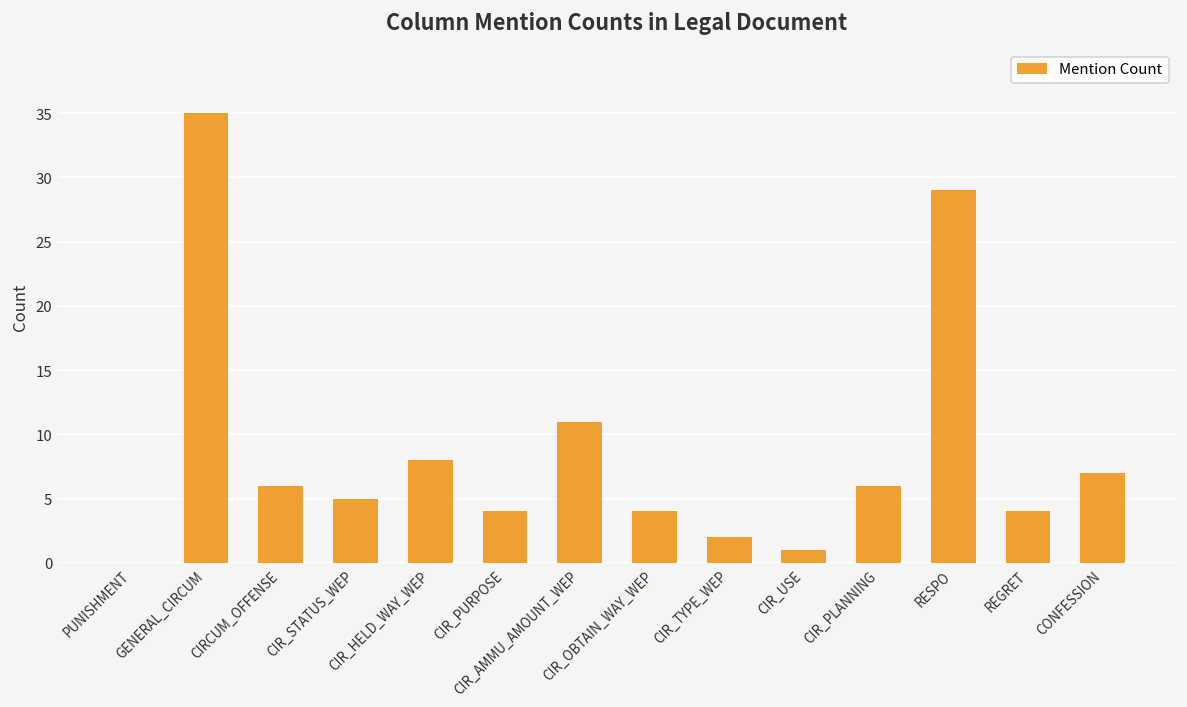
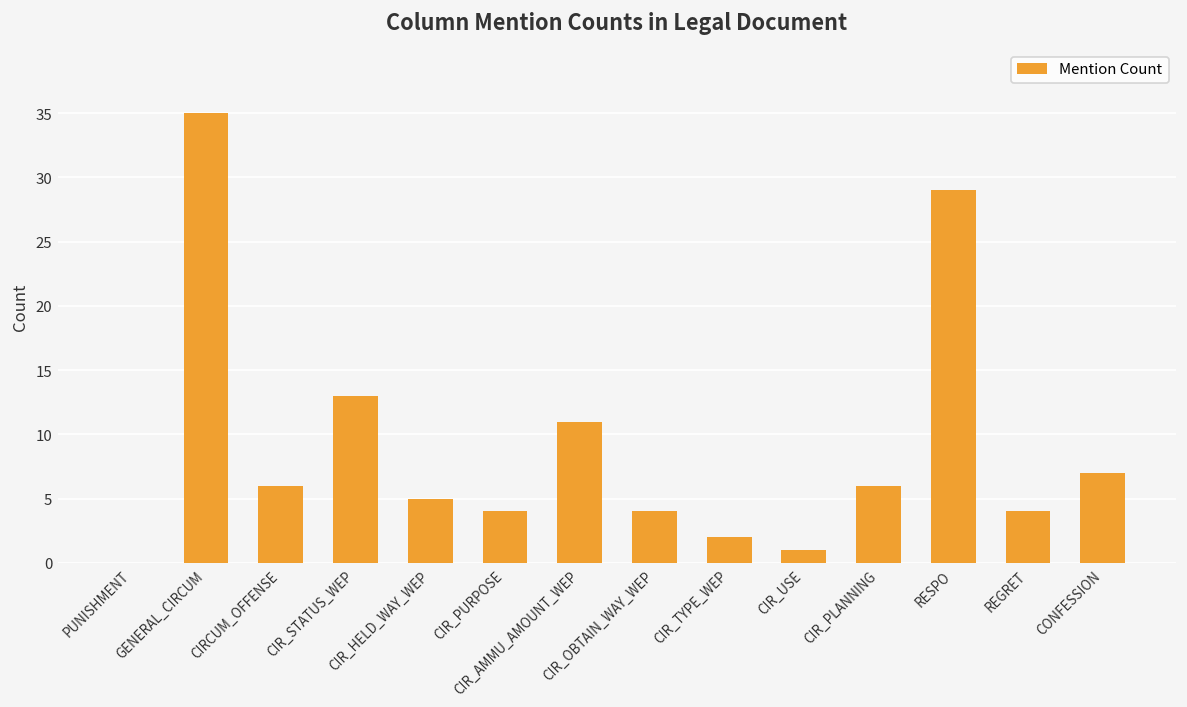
CIR_STATUS_WEP: 5 -> 13
CIR_HELD_WAY_WEP: 8 -> 5
